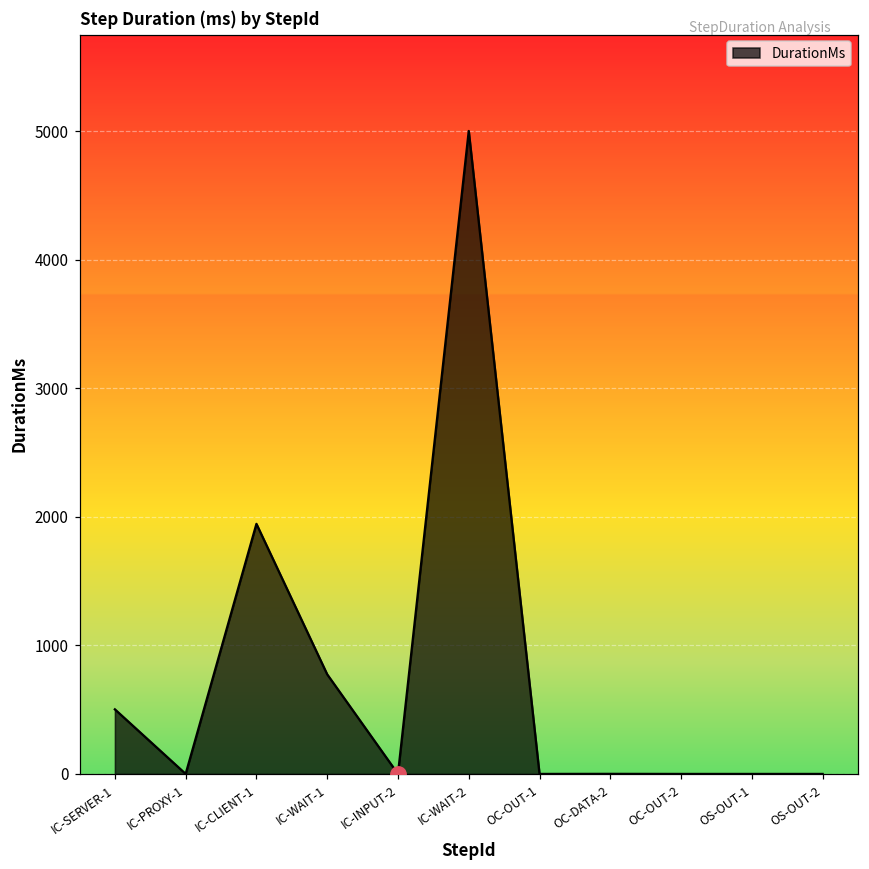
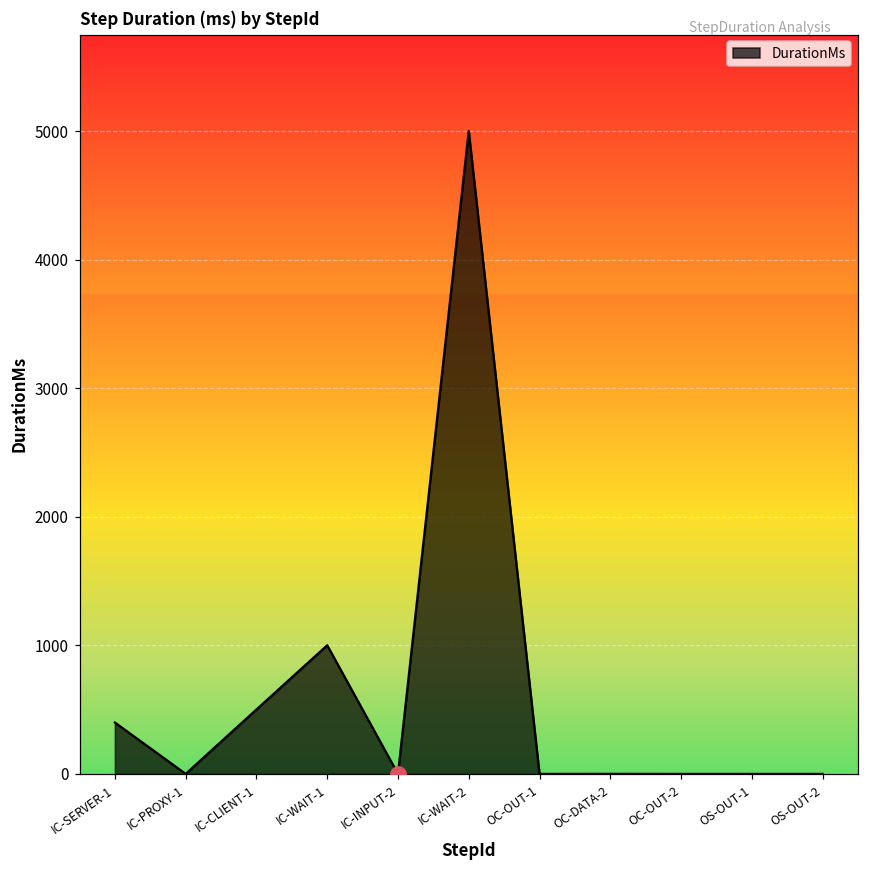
DurationMs, IC-SERVER-1: 500 -> 400
DurationMs, IC-CLIENT-1: 1940 -> 500
DurationMs, IC-WAIT-1: 770 -> 1000
